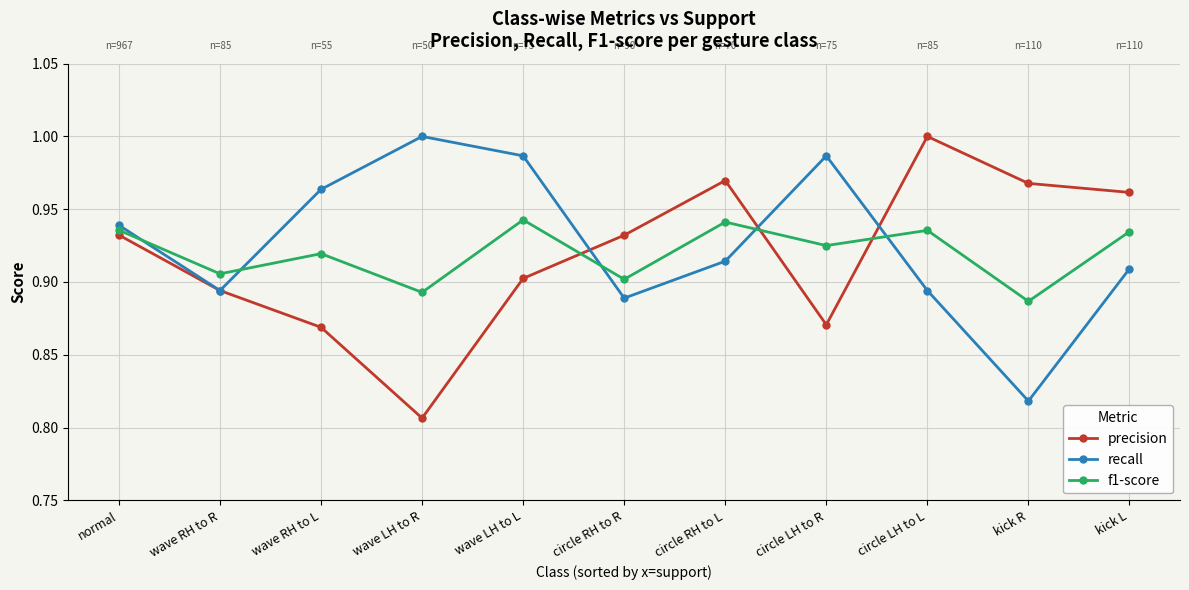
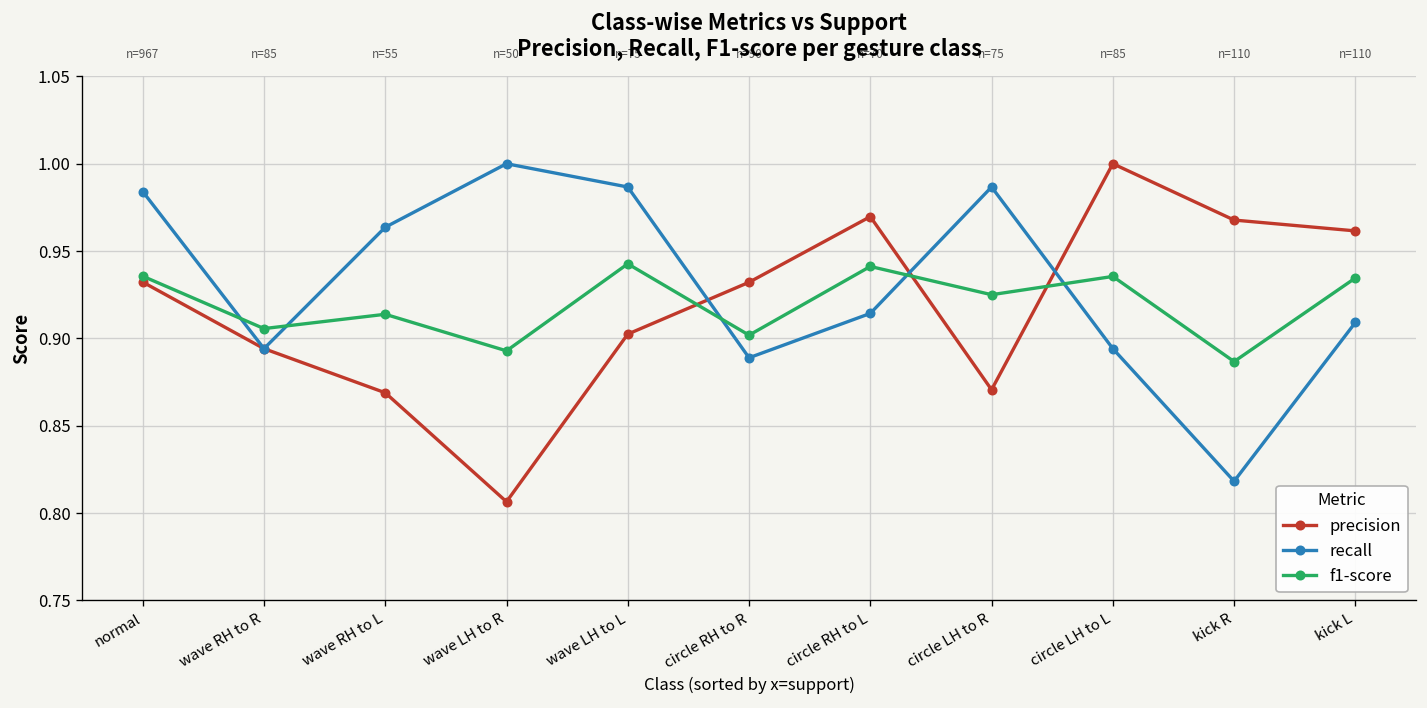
recall, normal: 0.939 -> 0.984
f1-score, wave RH to L: 0.919 -> 0.914
